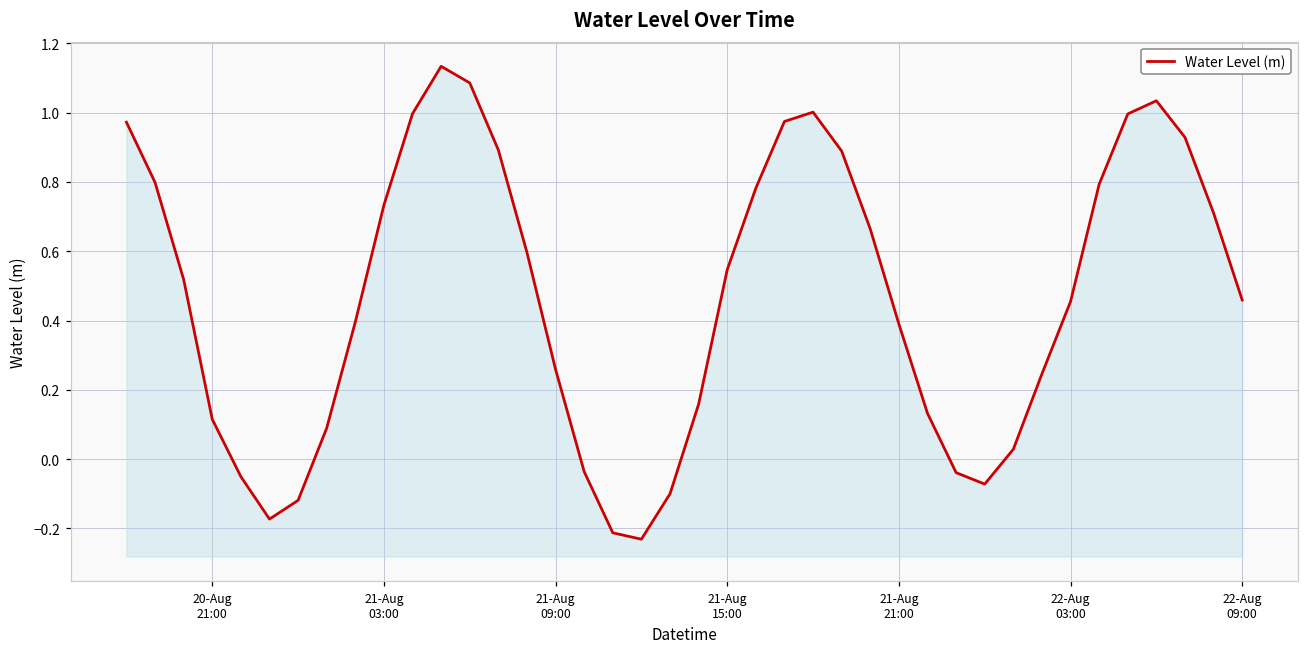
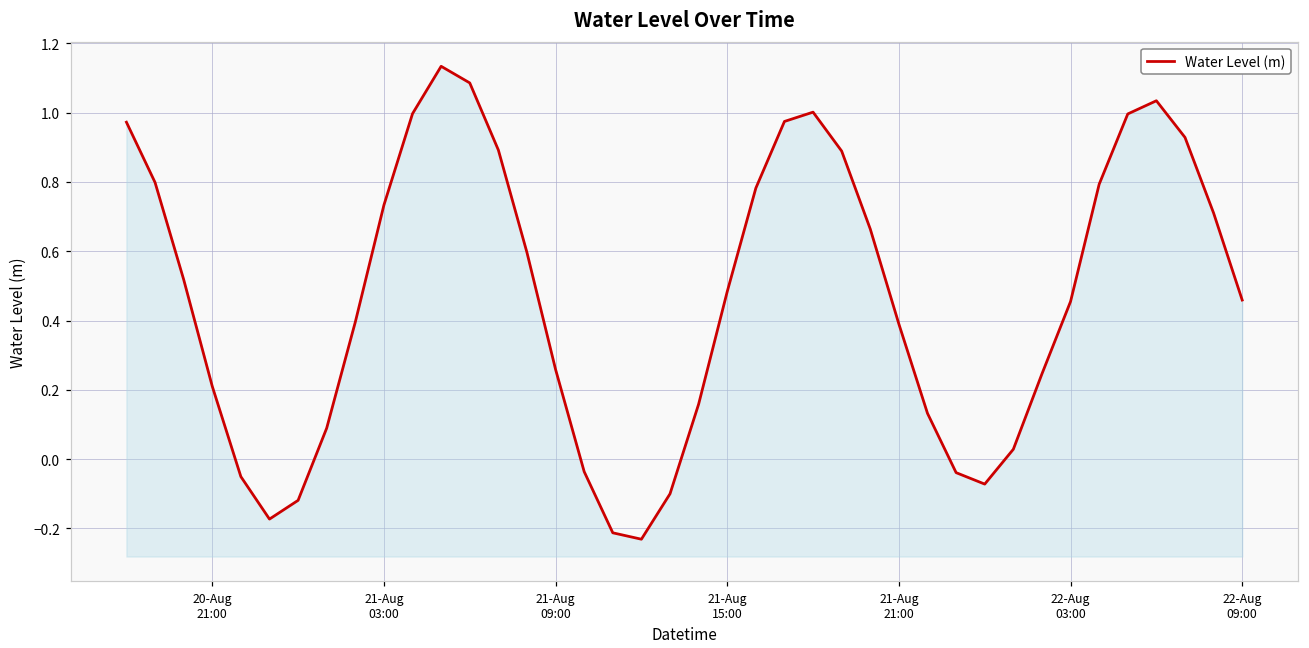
20-Aug 21:00: 0.11 -> 0.21
21-Aug 15:00: 0.55 -> 0.48
